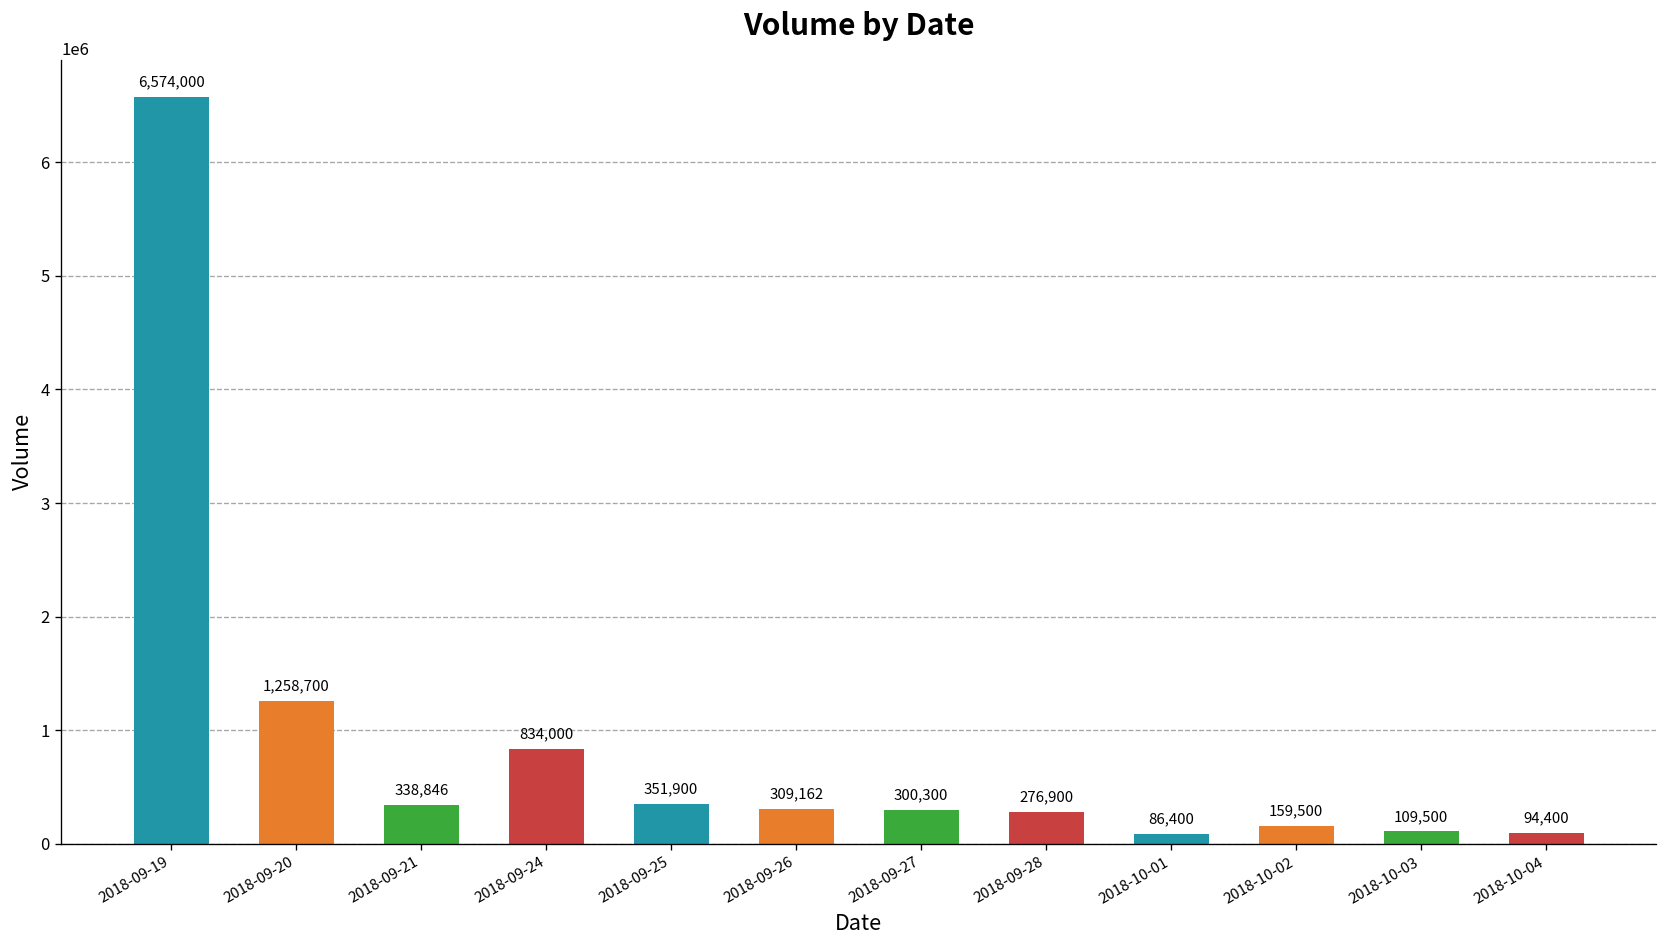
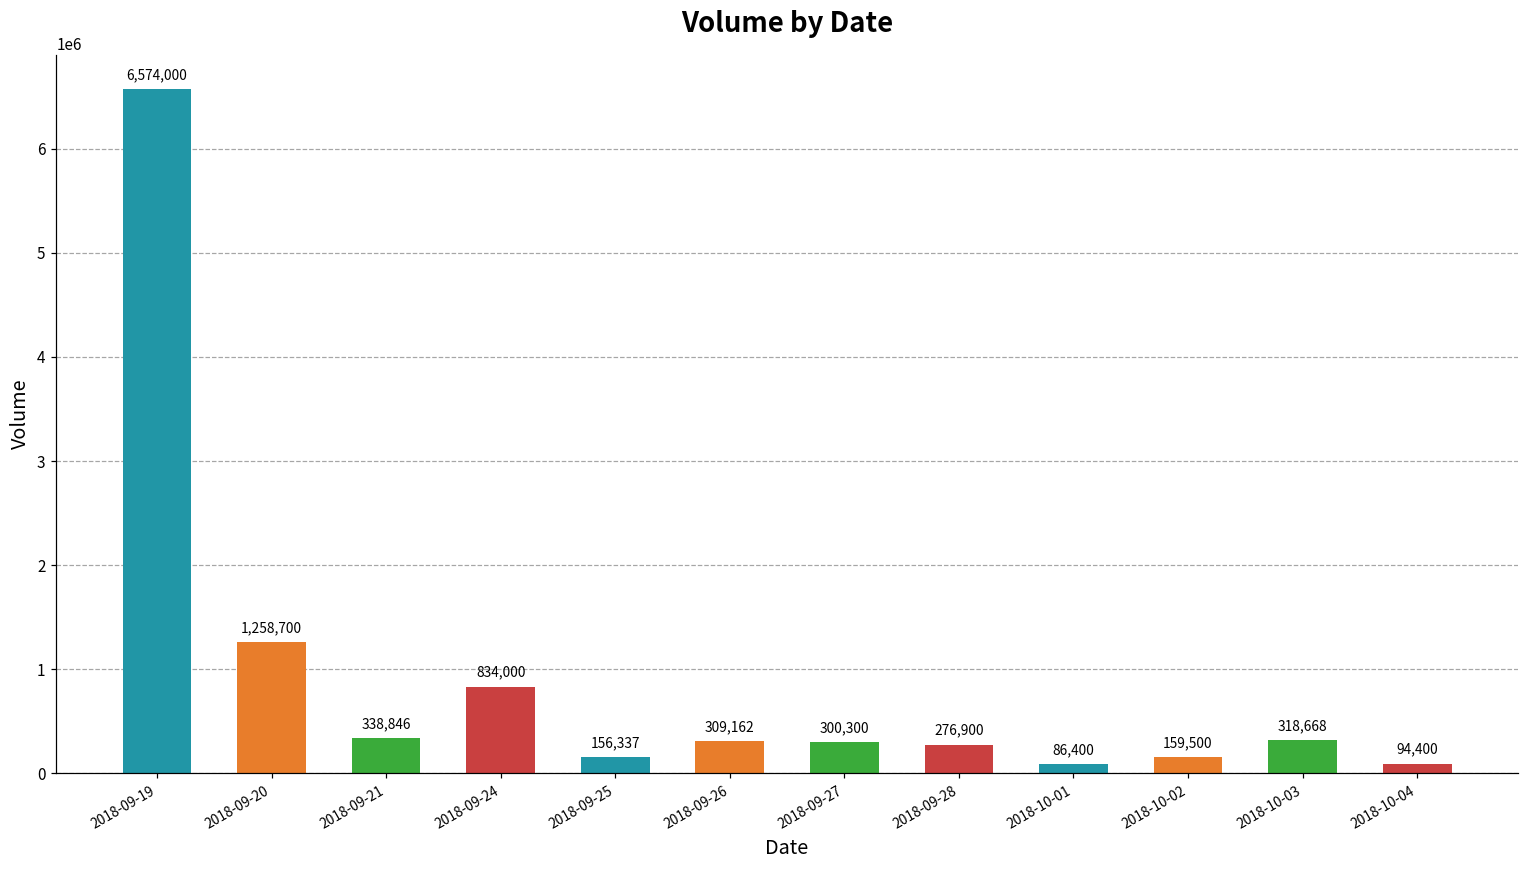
2018-09-25: 351,900 -> 156,337
2018-10-03: 109,500 -> 318,668
